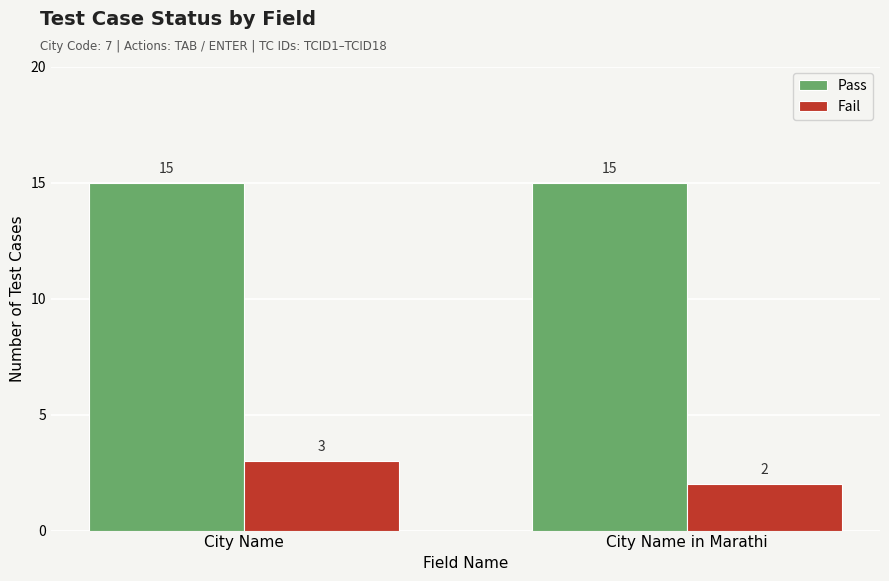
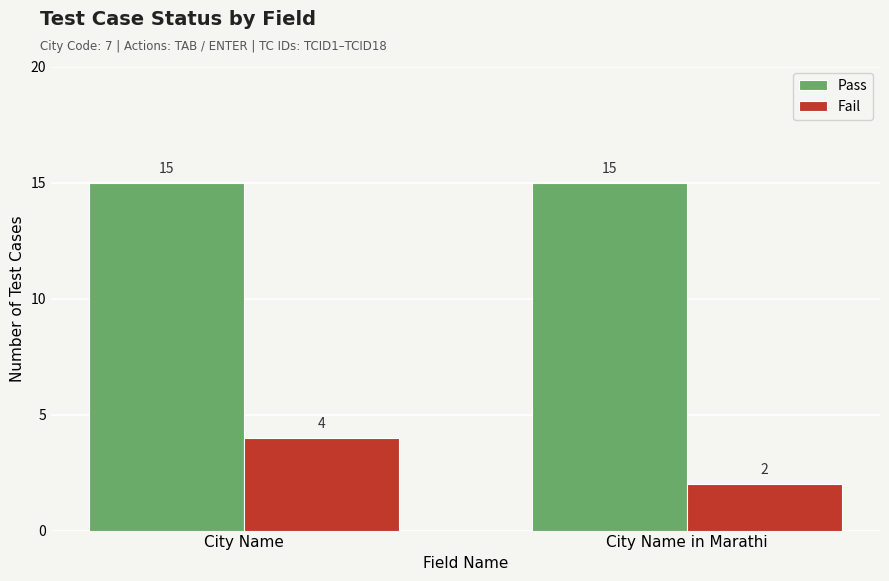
Fail, City Name: 3 -> 4
